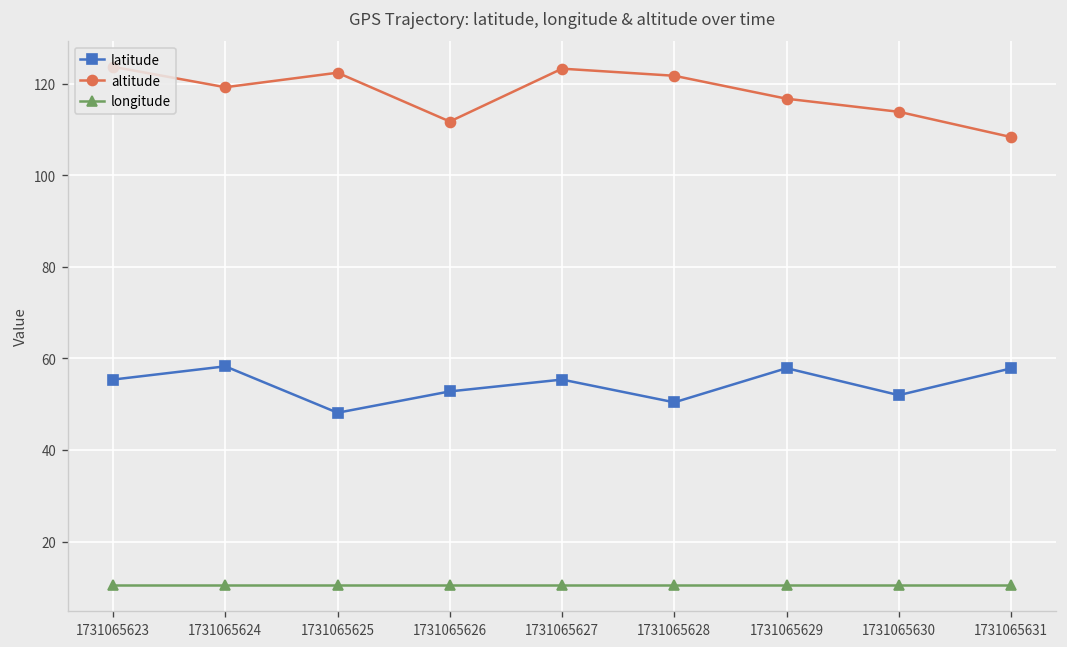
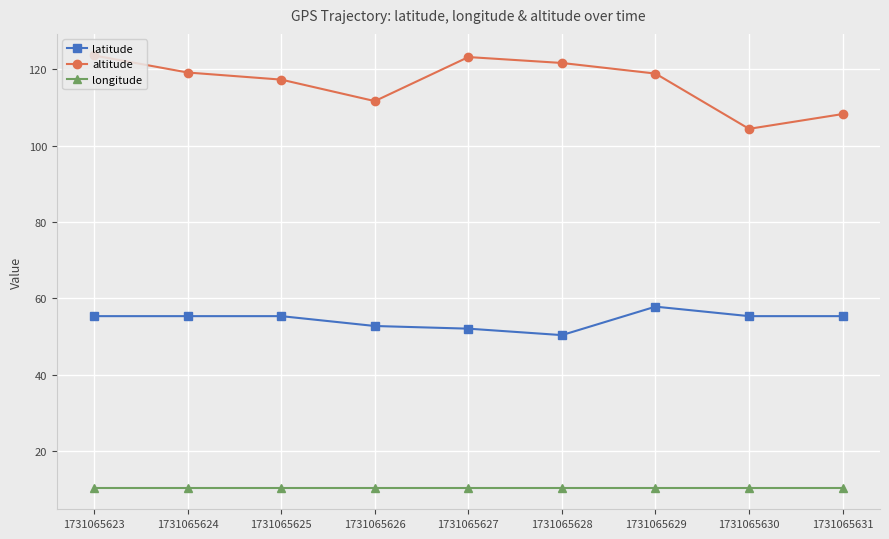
latitude, 1731065624: 58 -> 55
latitude, 1731065625: 48 -> 55
altitude, 1731065625: 122 -> 117
latitude, 1731065627: 55 -> 52
altitude, 1731065629: 117 -> 119
latitude, 1731065630: 52 -> 55
altitude, 1731065630: 114 -> 104
latitude, 1731065631: 58 -> 55
